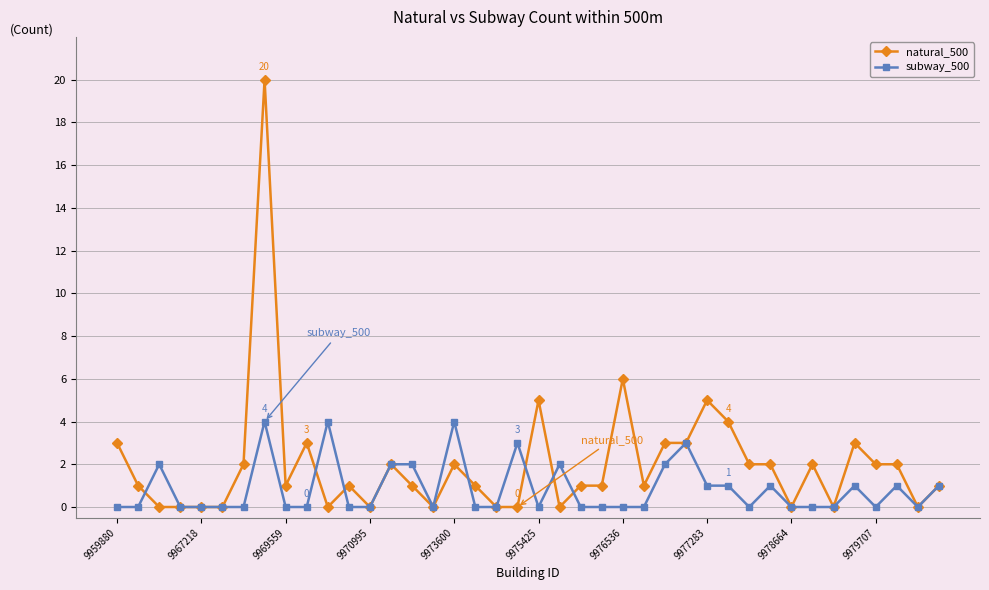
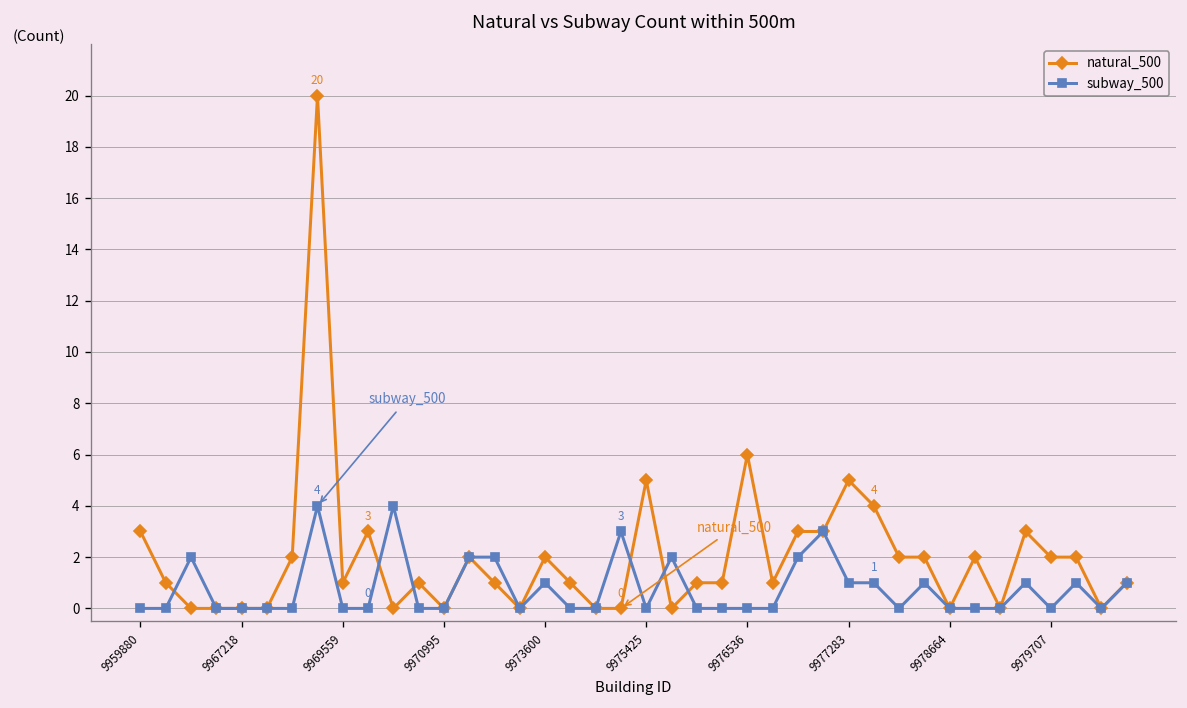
subway_500, 9973600: 4 -> 1
